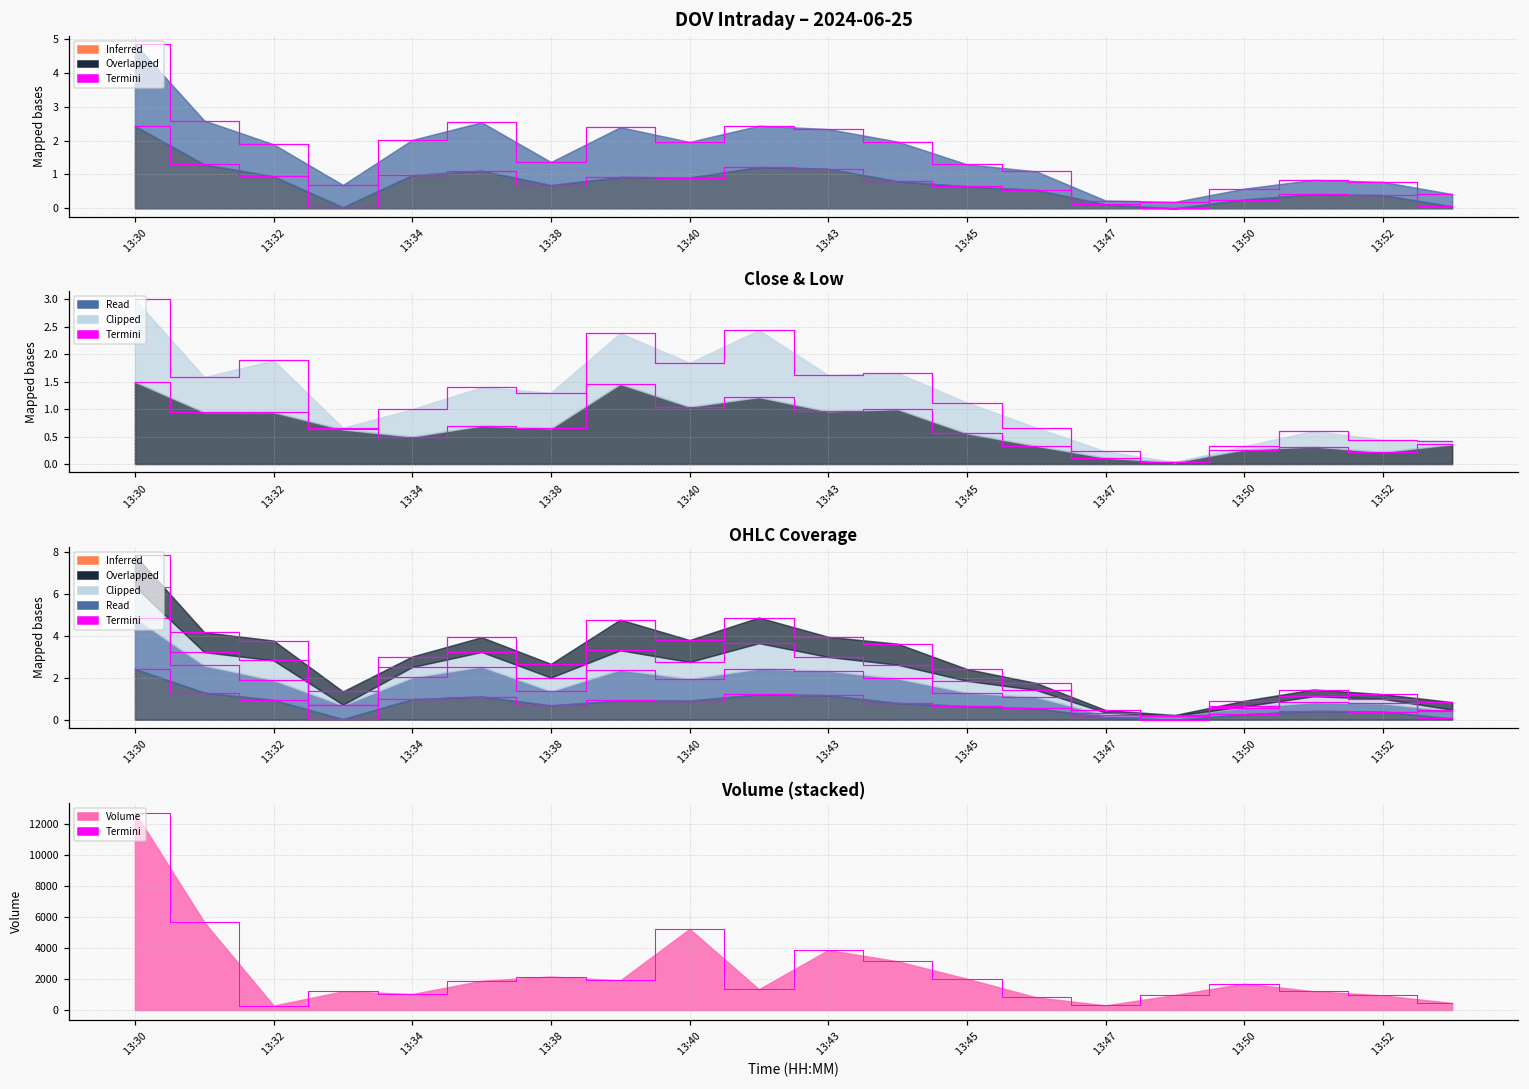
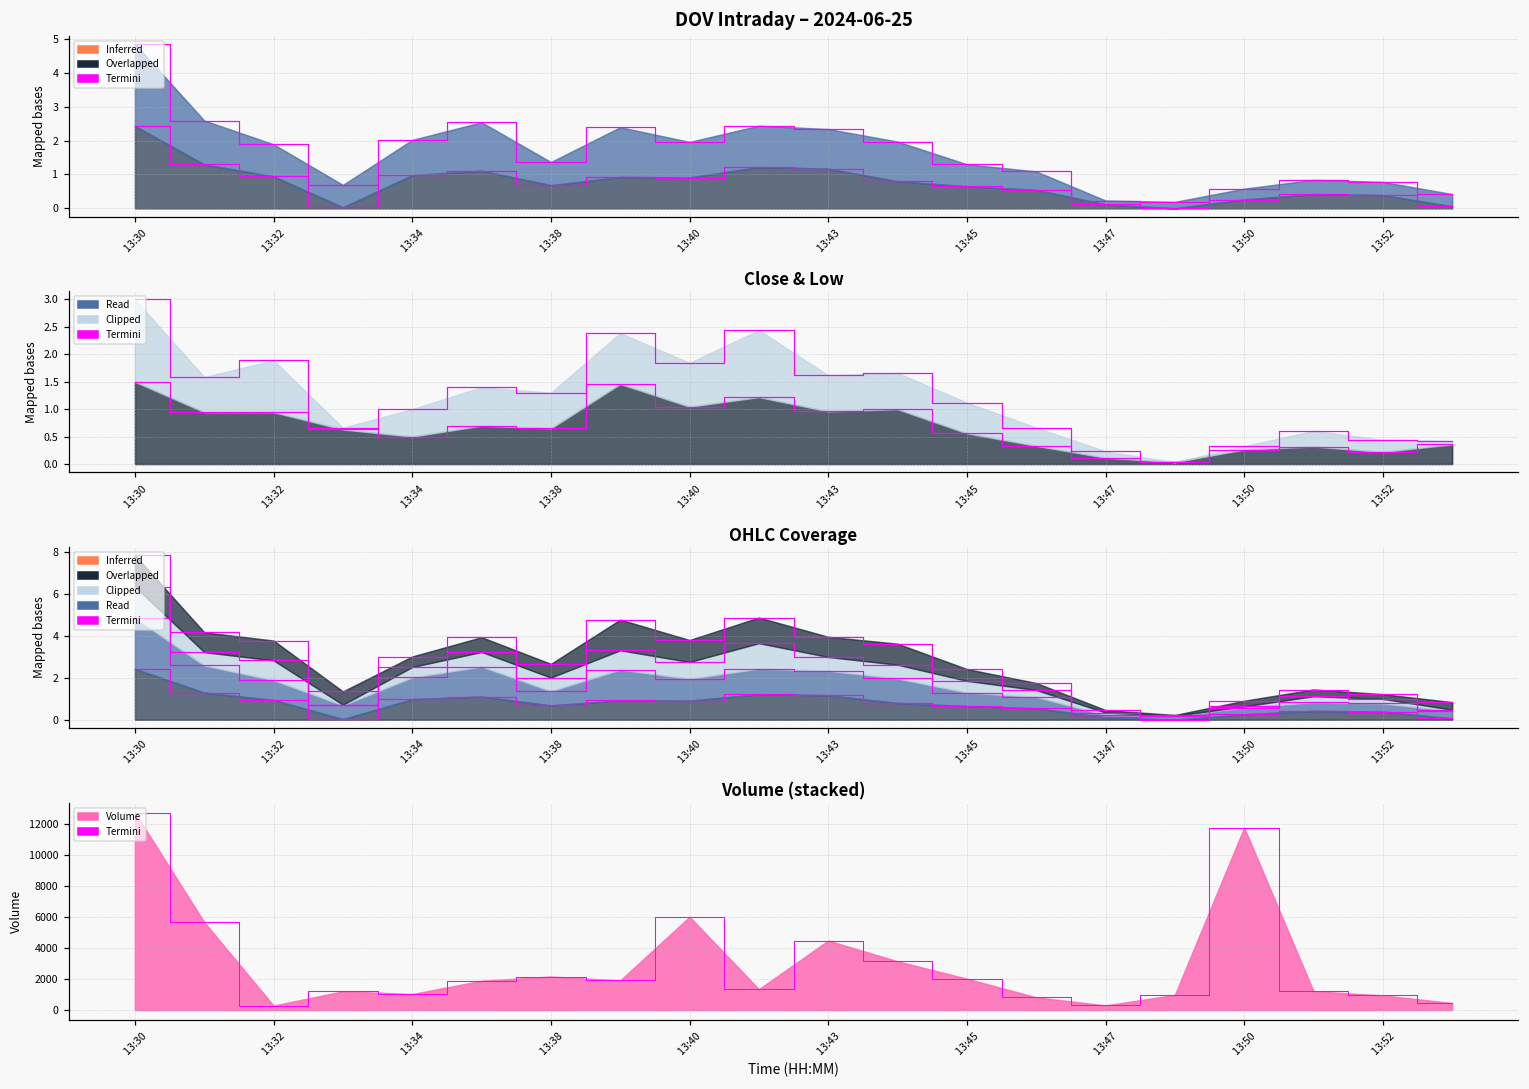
Volume (stacked), 13:40: 5200 -> 6000
Volume (stacked), 13:43: 3900 -> 4500
Volume (stacked), 13:50: 1700 -> 11800
